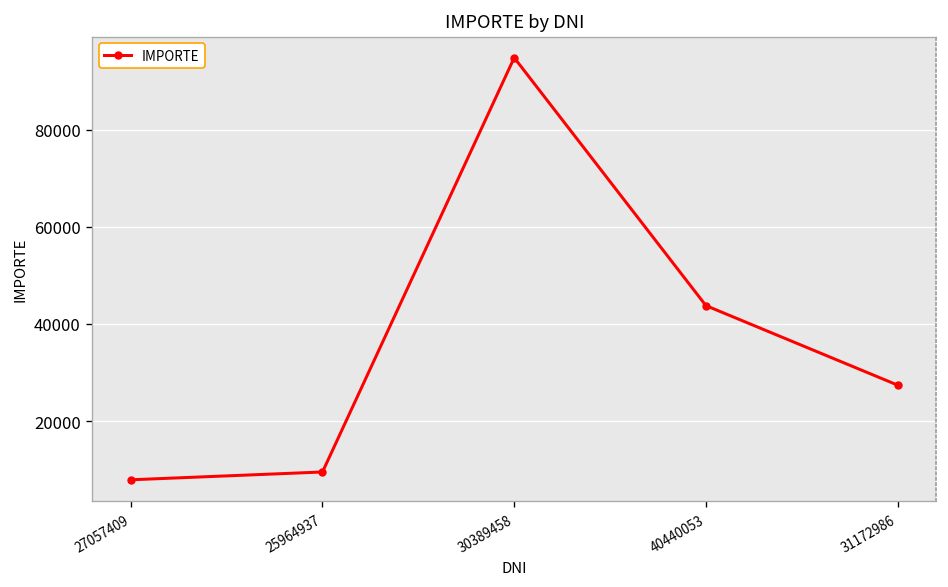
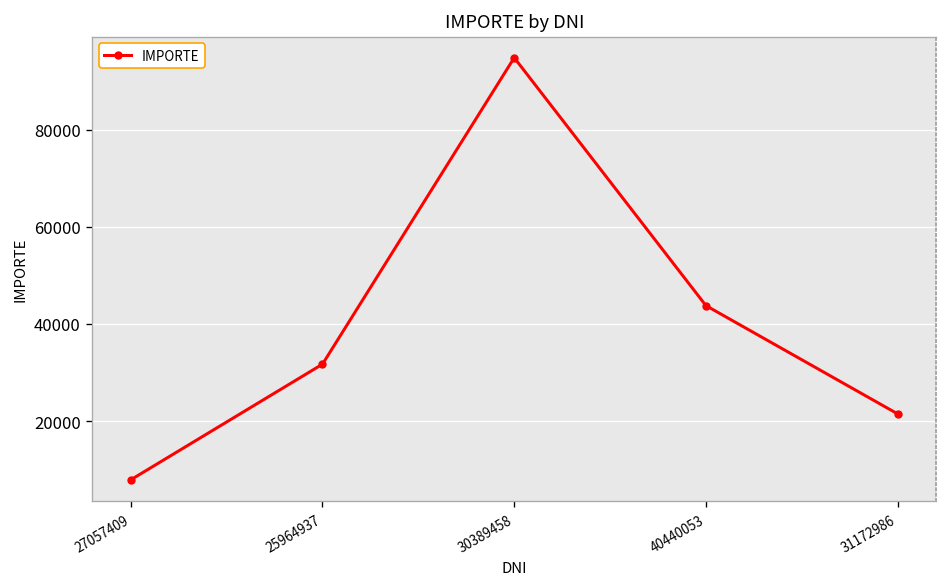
25964937: 10000 -> 32000
31172986: 27000 -> 21000
